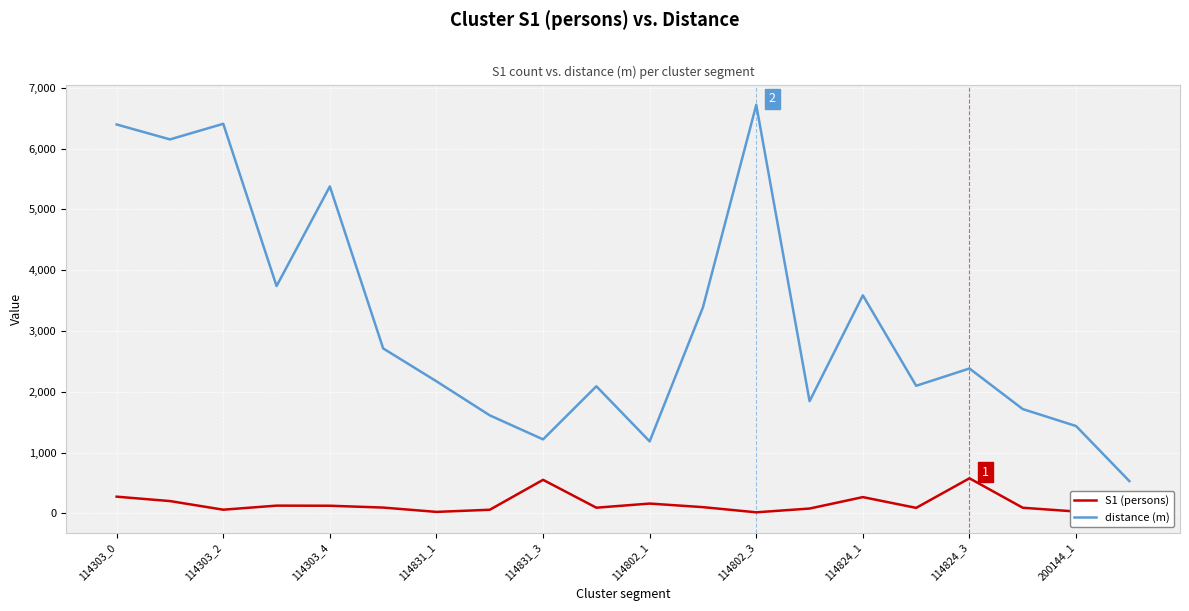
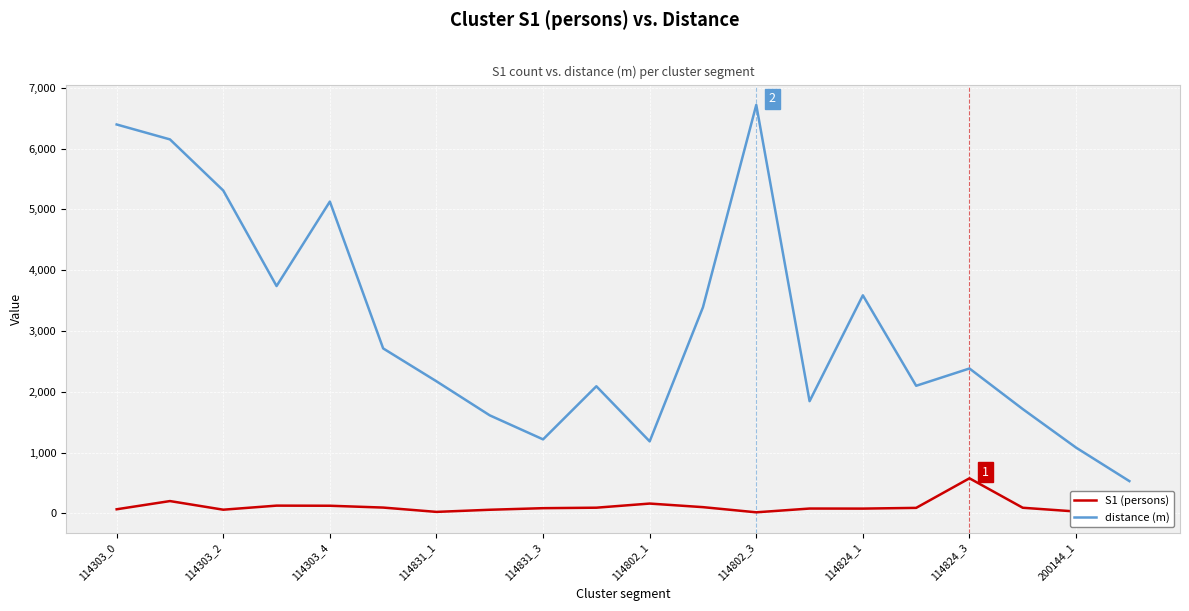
S1 (persons), 114303_0: 300 -> 100
distance (m), 114303_2: 6,400 -> 5,300
distance (m), 114303_4: 5,400 -> 5,100
S1 (persons), 114831_3: 600 -> 100
S1 (persons), 114824_1: 300 -> 100
distance (m), 200144_1: 1,400 -> 1,100
